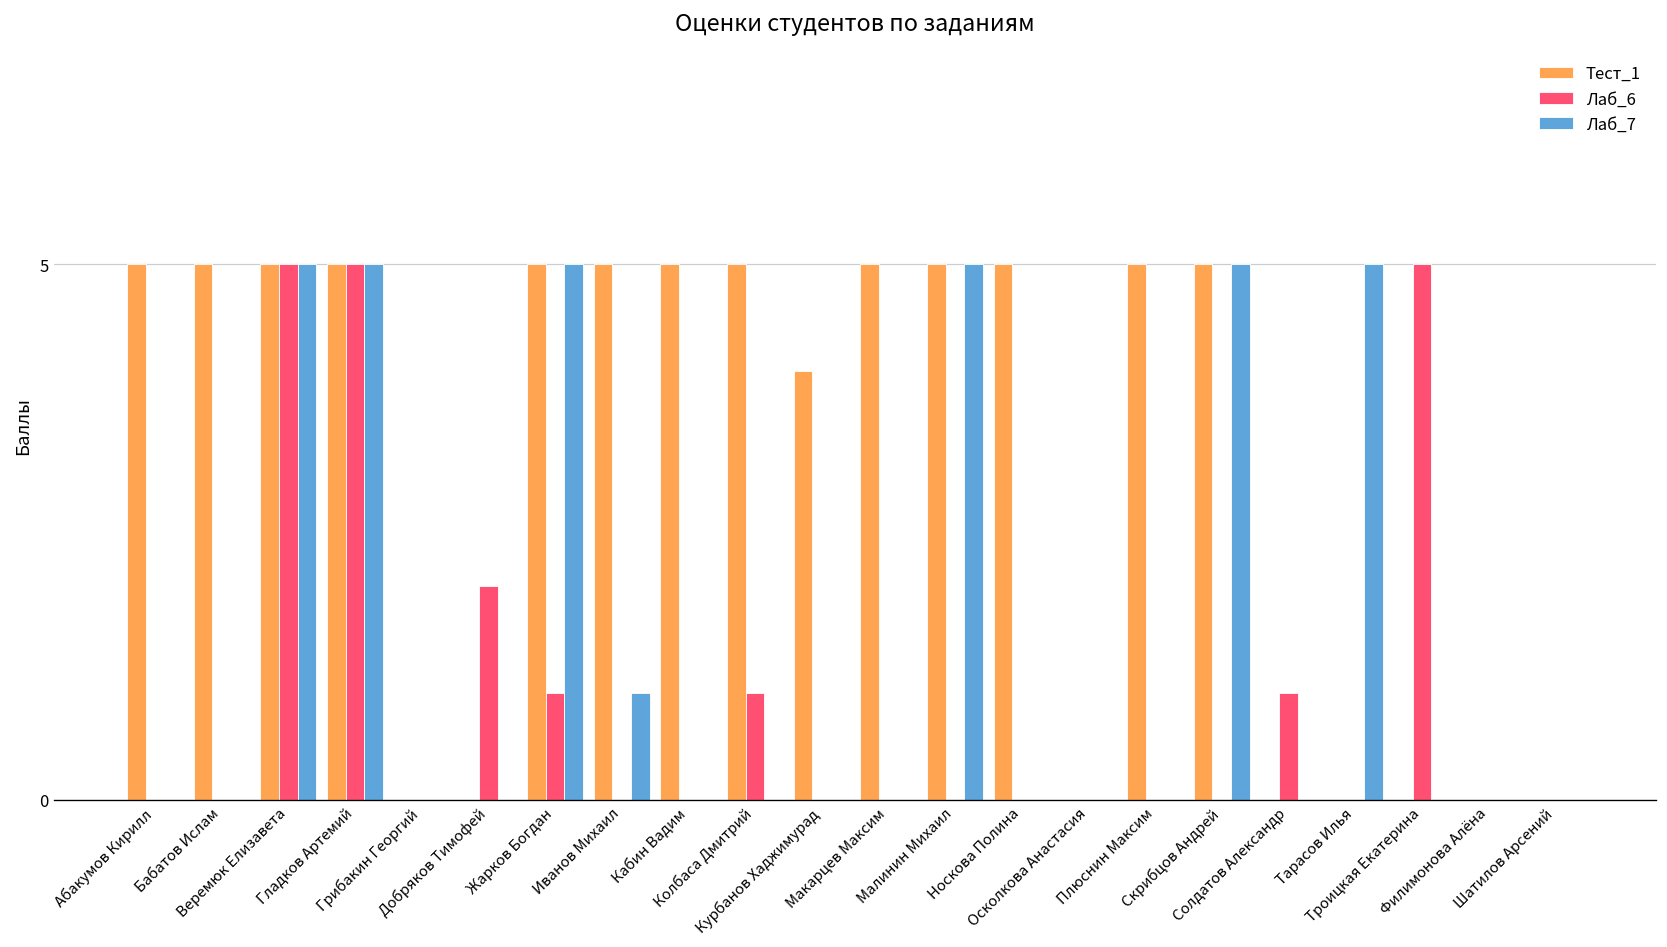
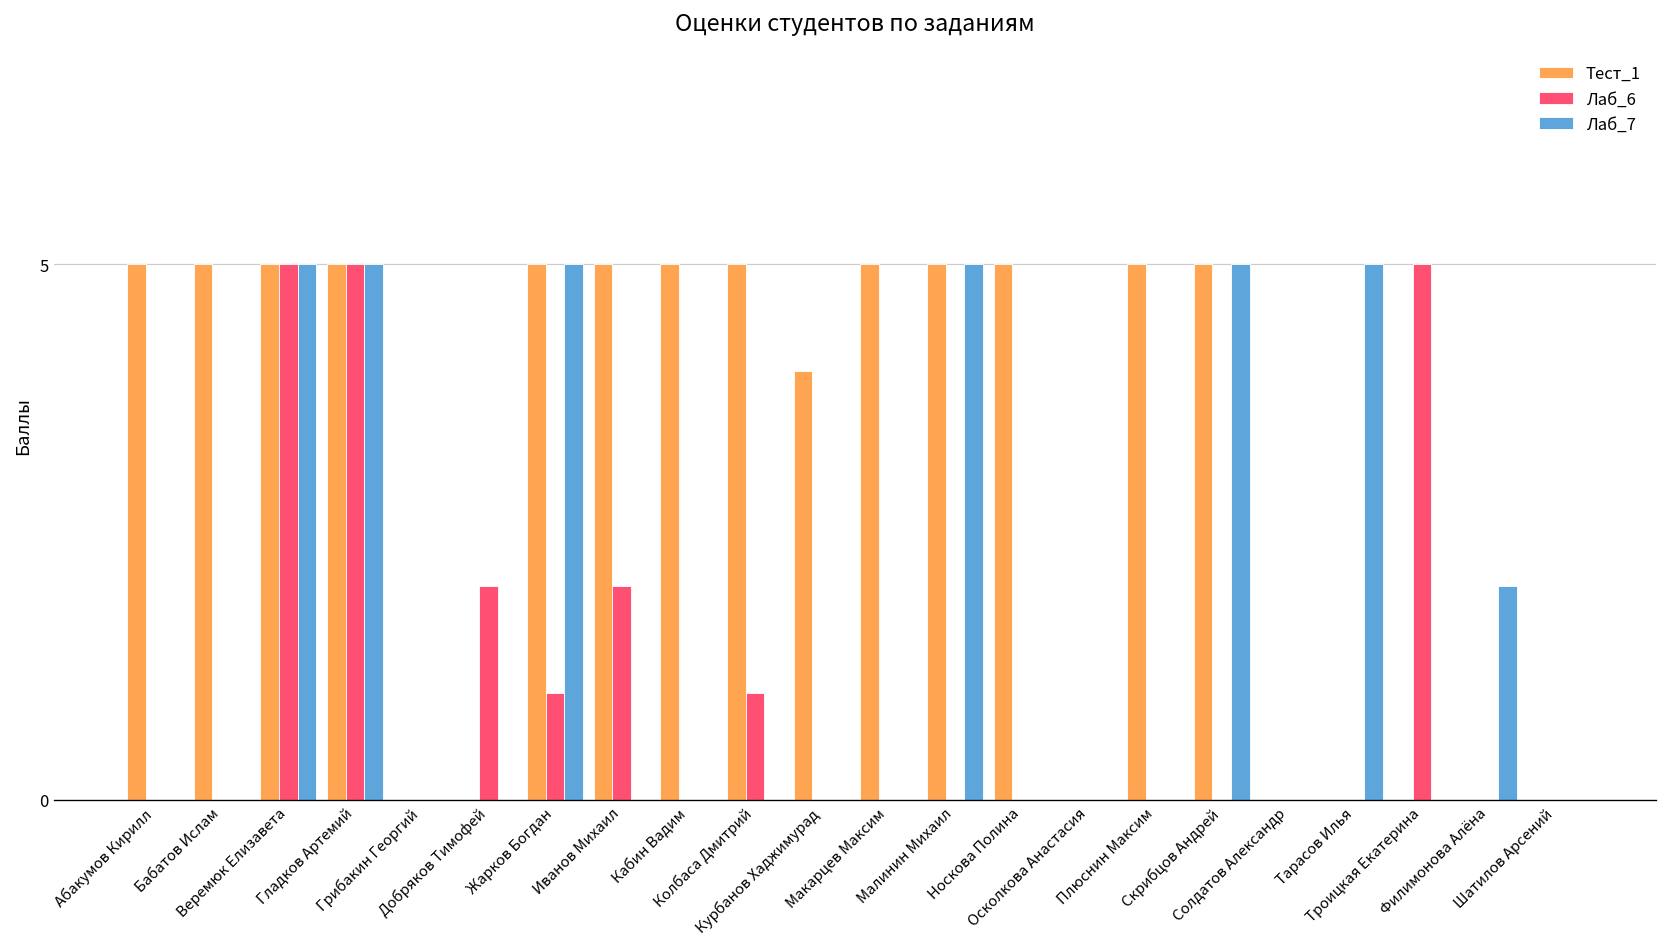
Лаб_6, Иванов Михаил: 0 -> 2
Лаб_7, Иванов Михаил: 1 -> 0
Лаб_6, Солдатов Александр: 1 -> 0
Лаб_7, Филимонова Алёна: 0 -> 2
